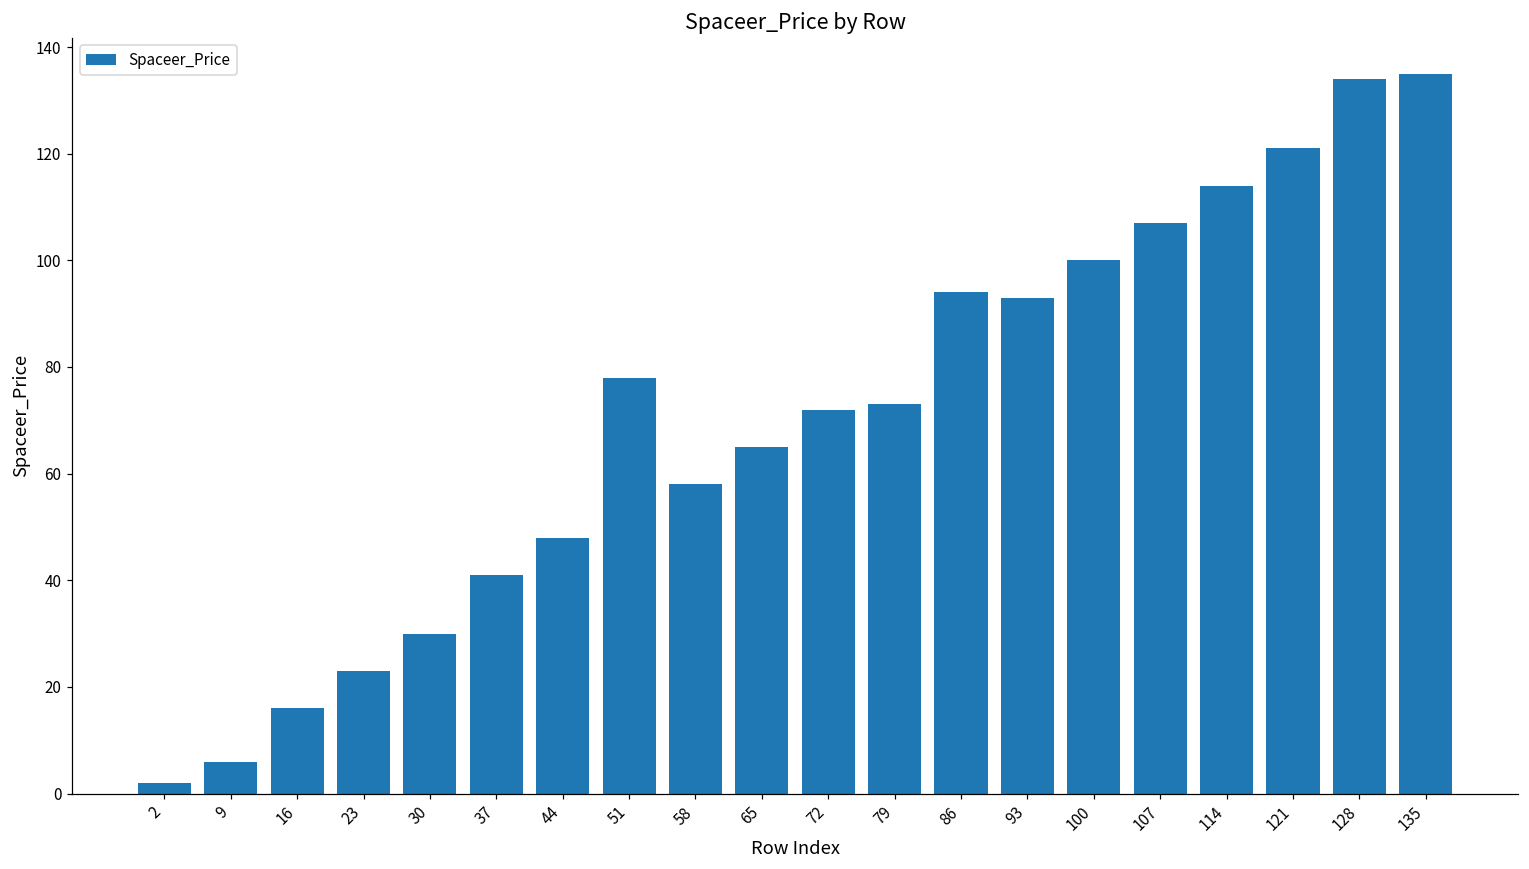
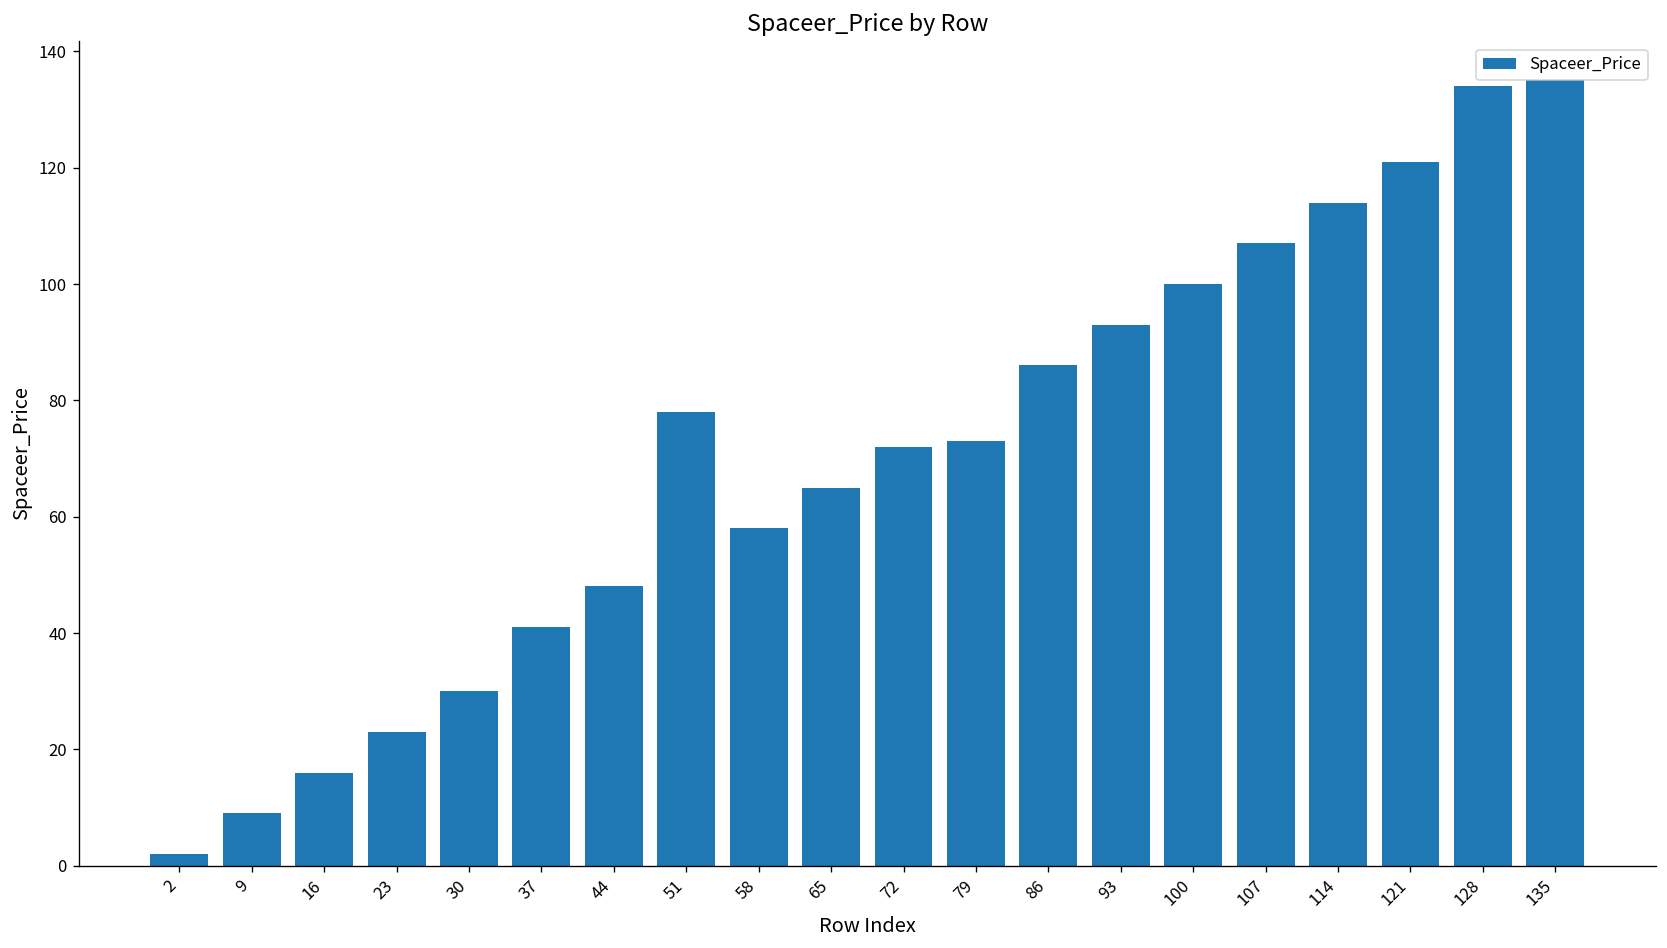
9: 6 -> 9
86: 94 -> 86
